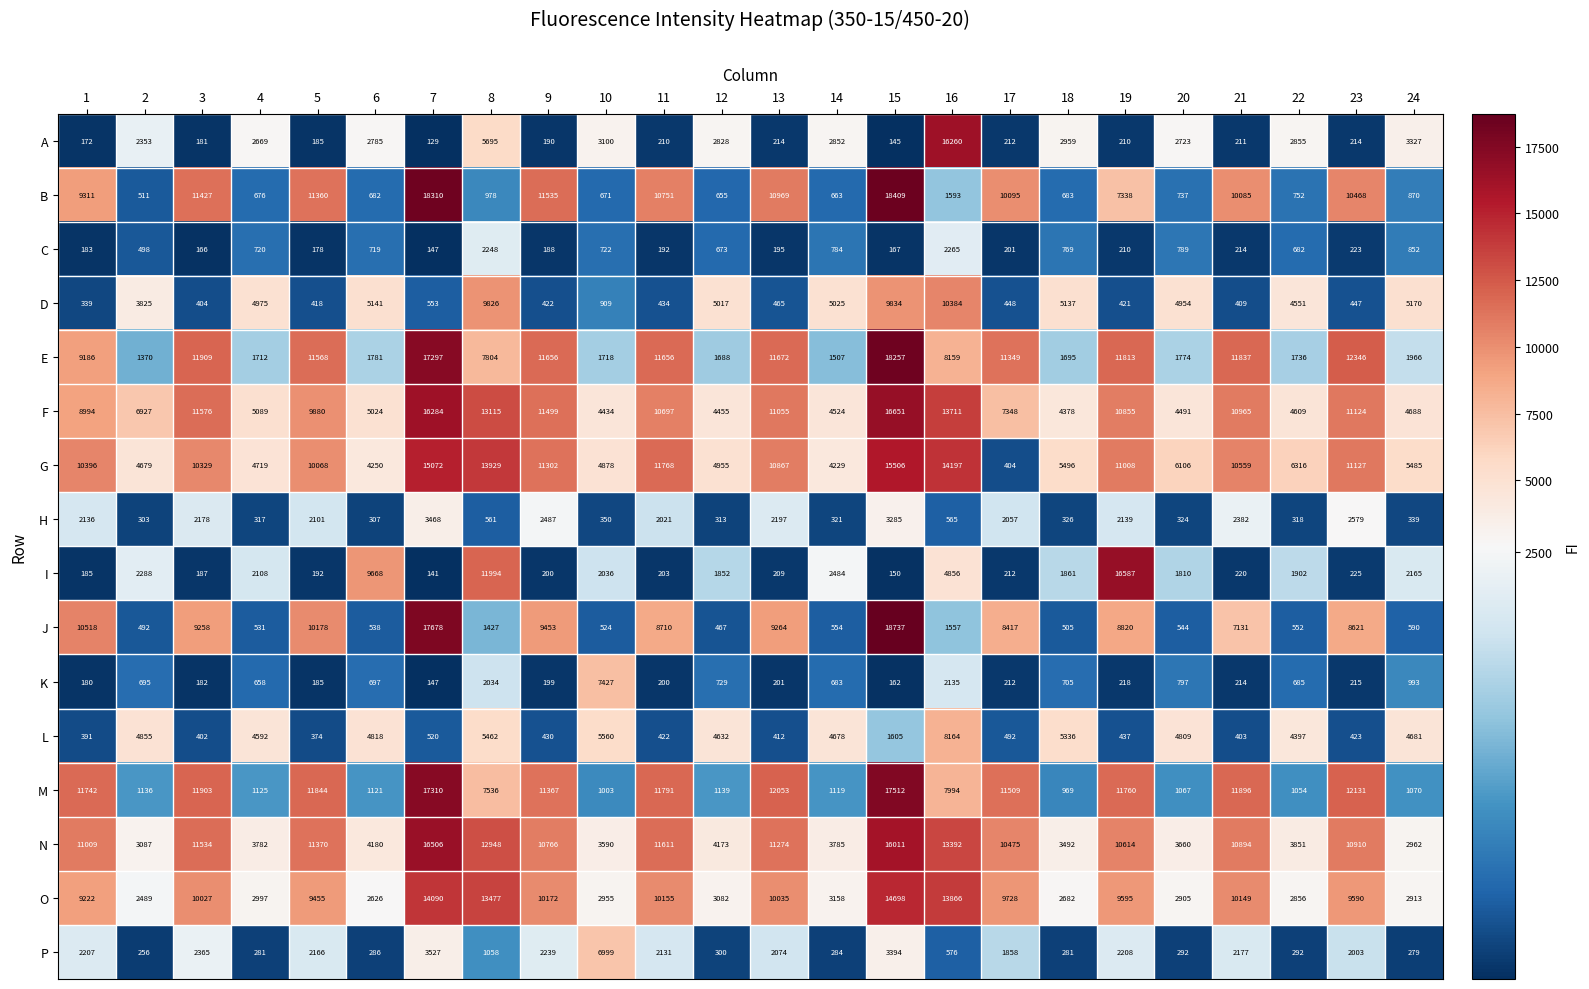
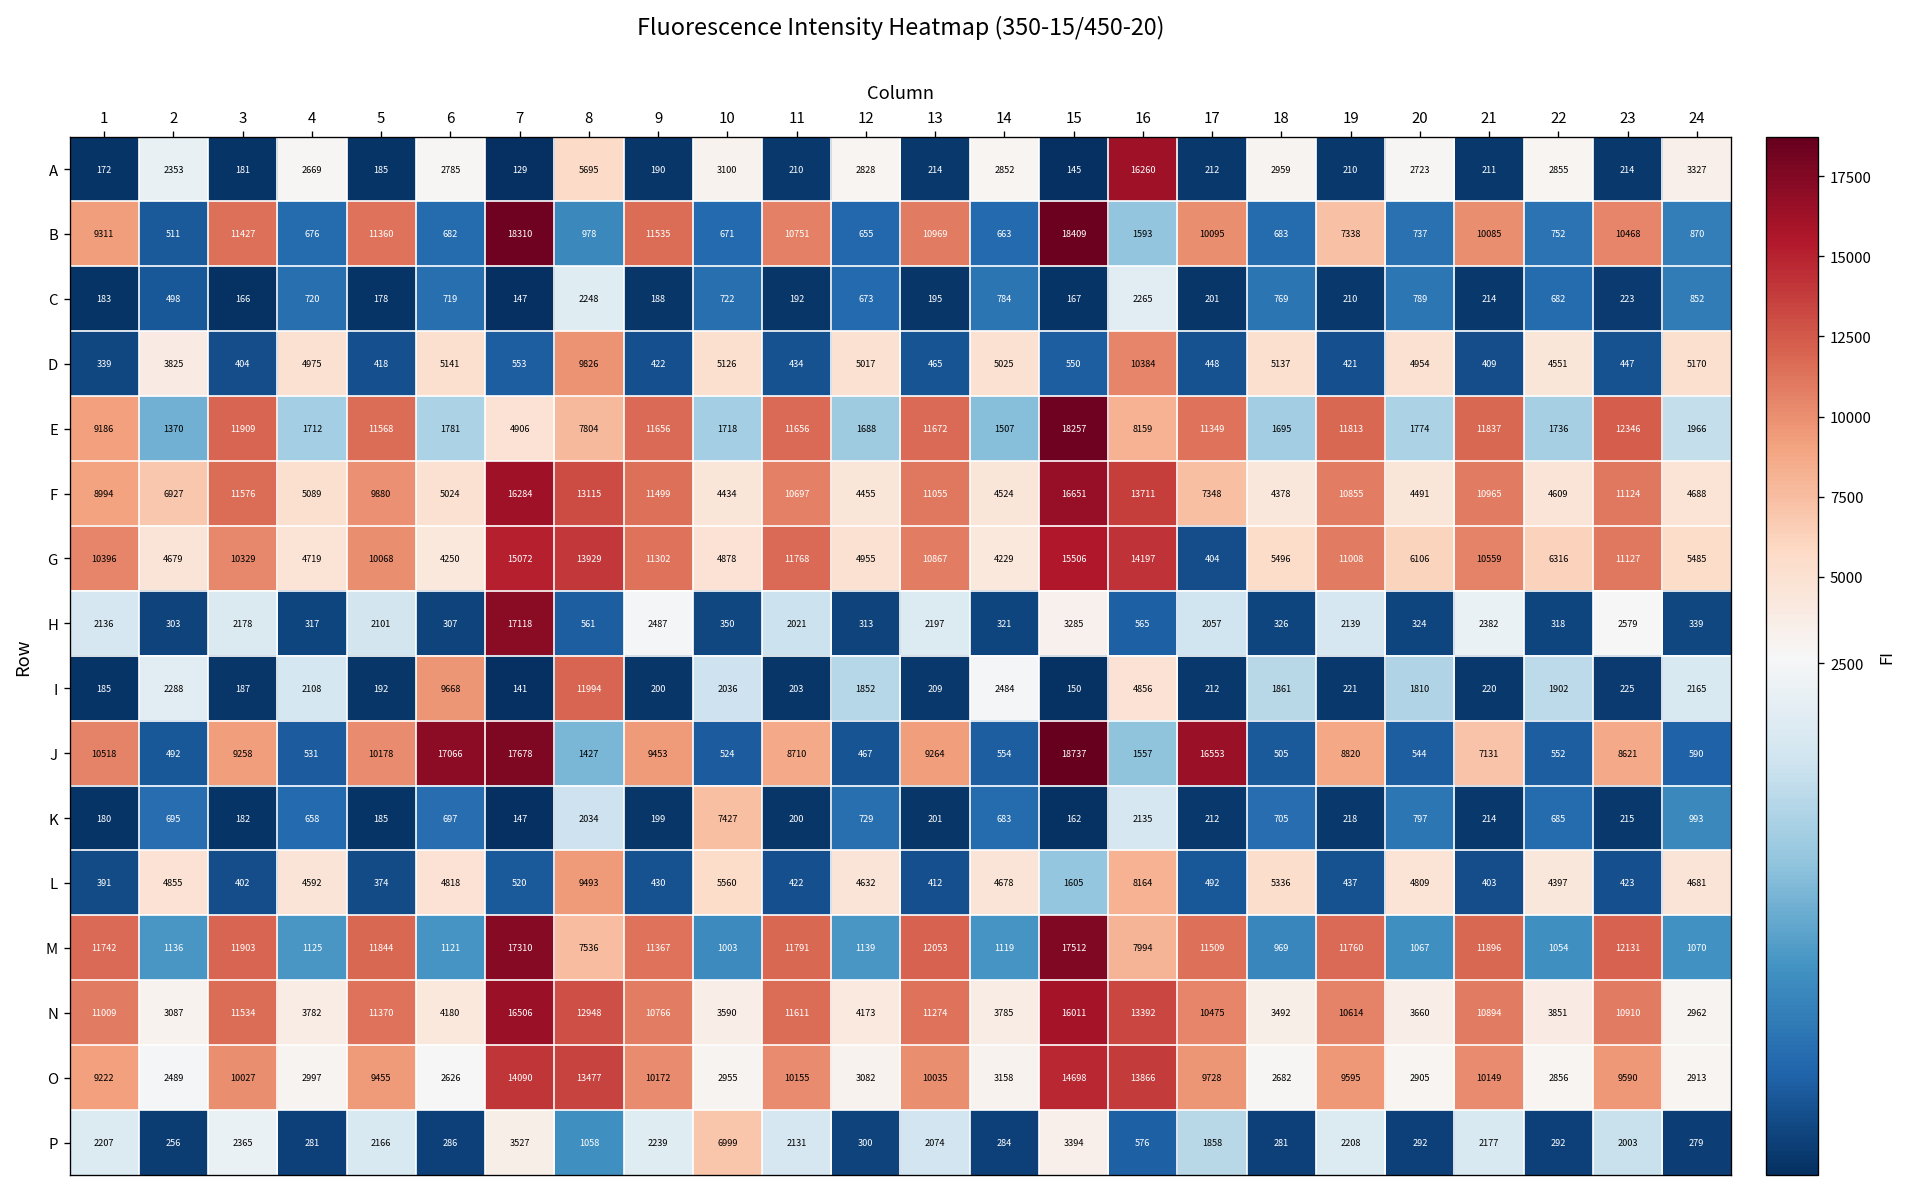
D, 10: 909 -> 5126
D, 15: 9834 -> 550
E, 7: 17297 -> 4906
H, 7: 3468 -> 17118
I, 19: 16587 -> 221
J, 6: 538 -> 17066
J, 17: 8417 -> 16553
L, 8: 5462 -> 9493
